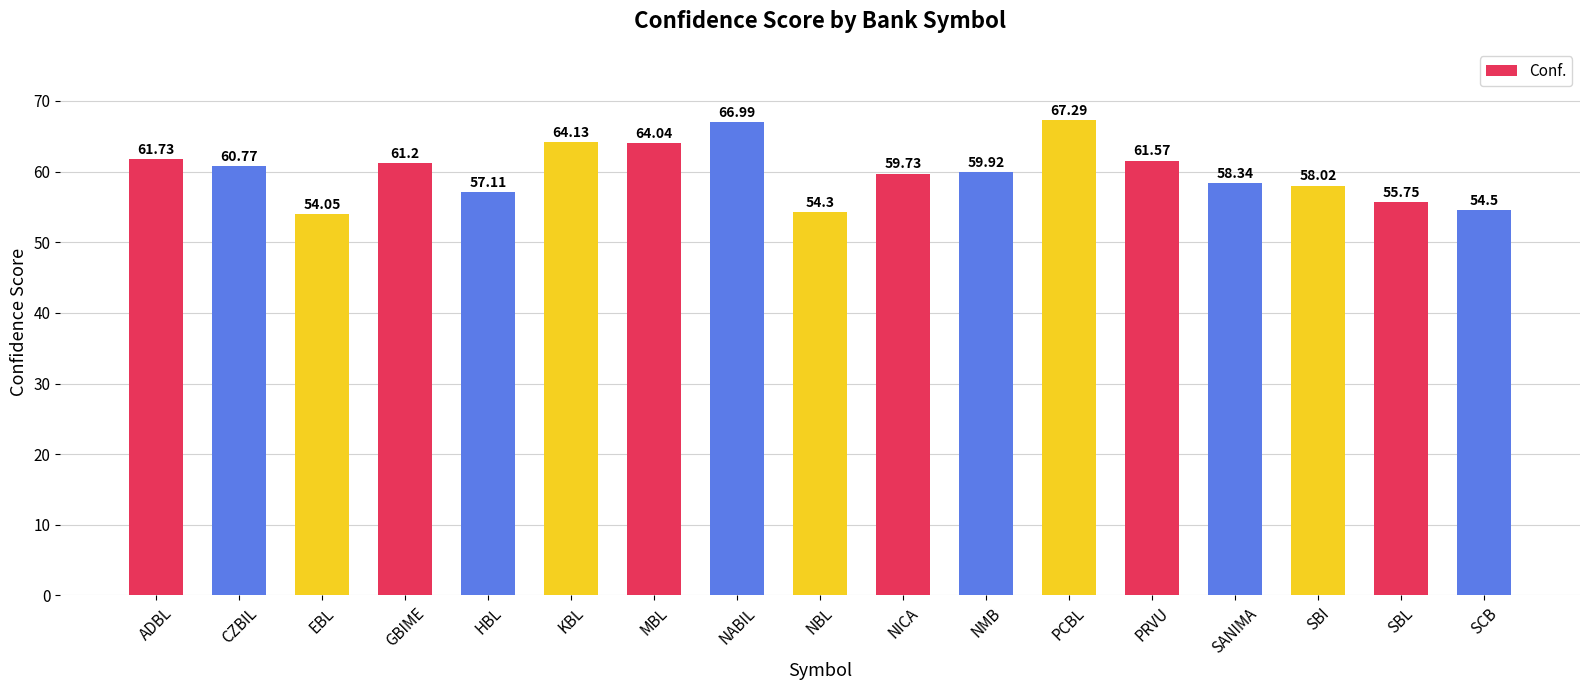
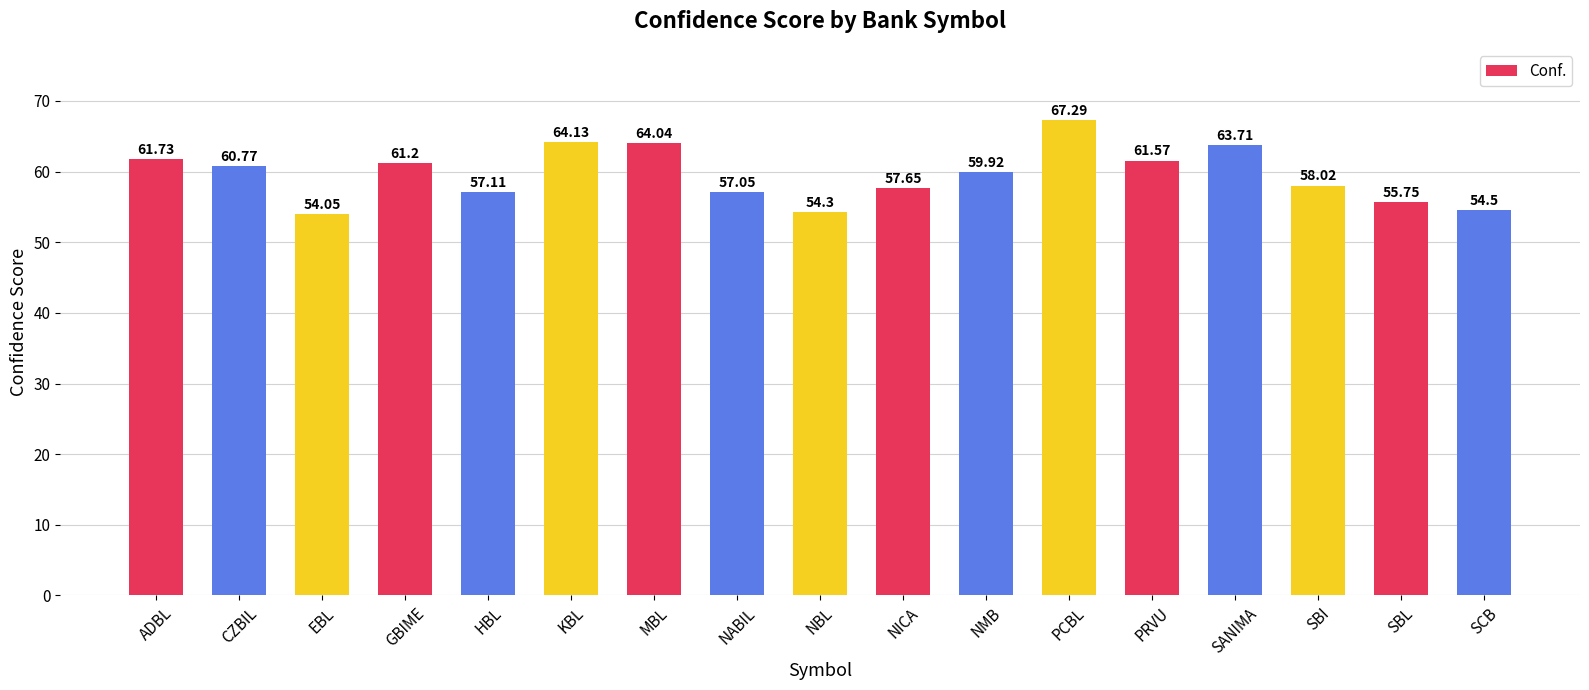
NABIL: 66.99 -> 57.05
NICA: 59.73 -> 57.65
SANIMA: 58.34 -> 63.71
